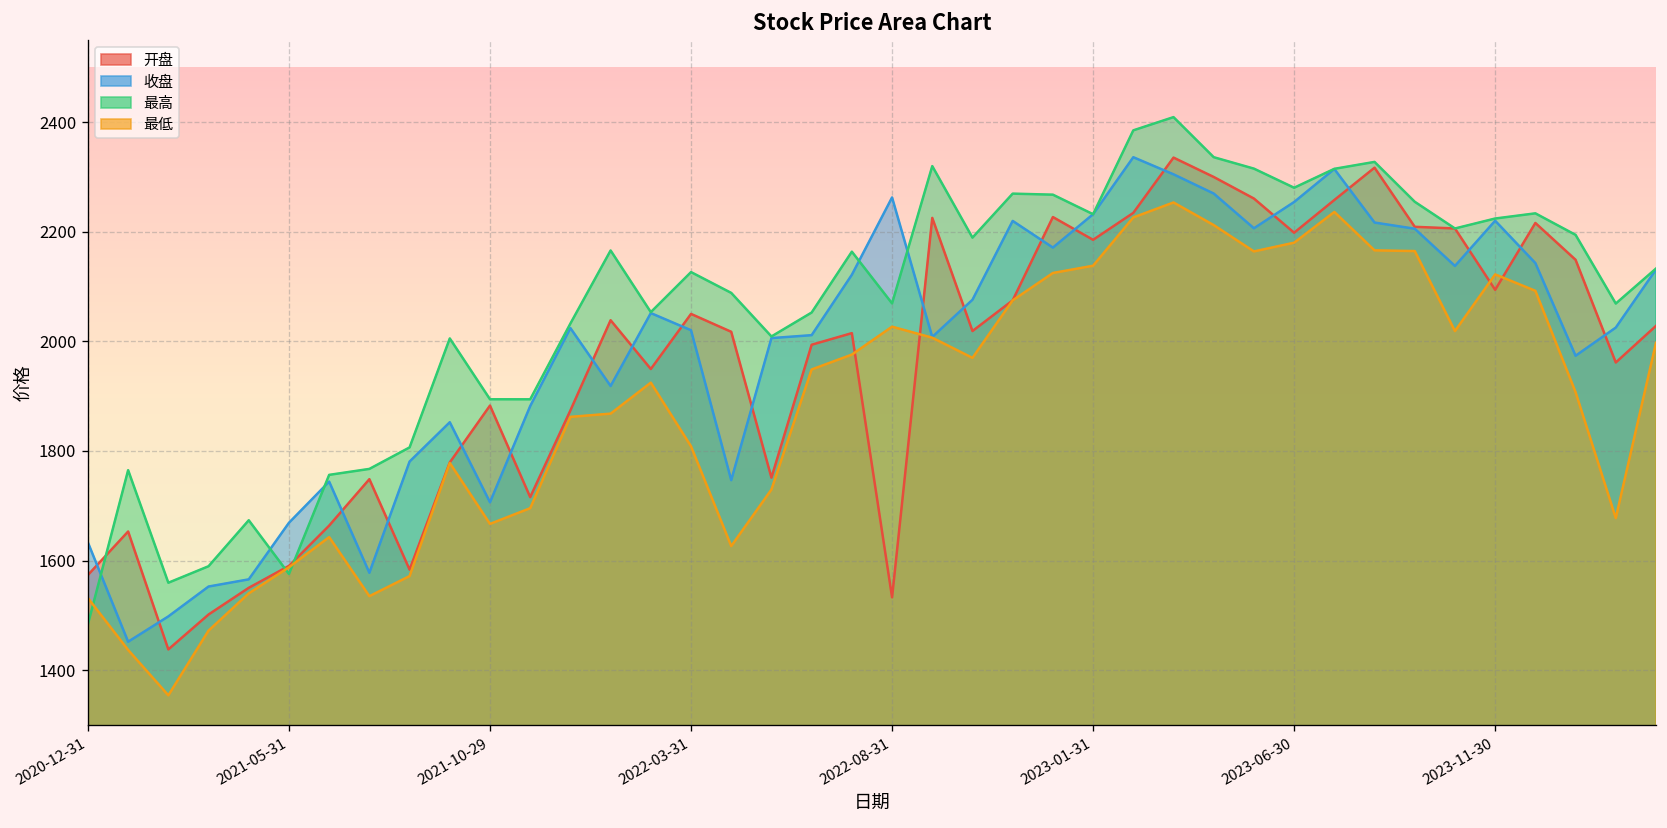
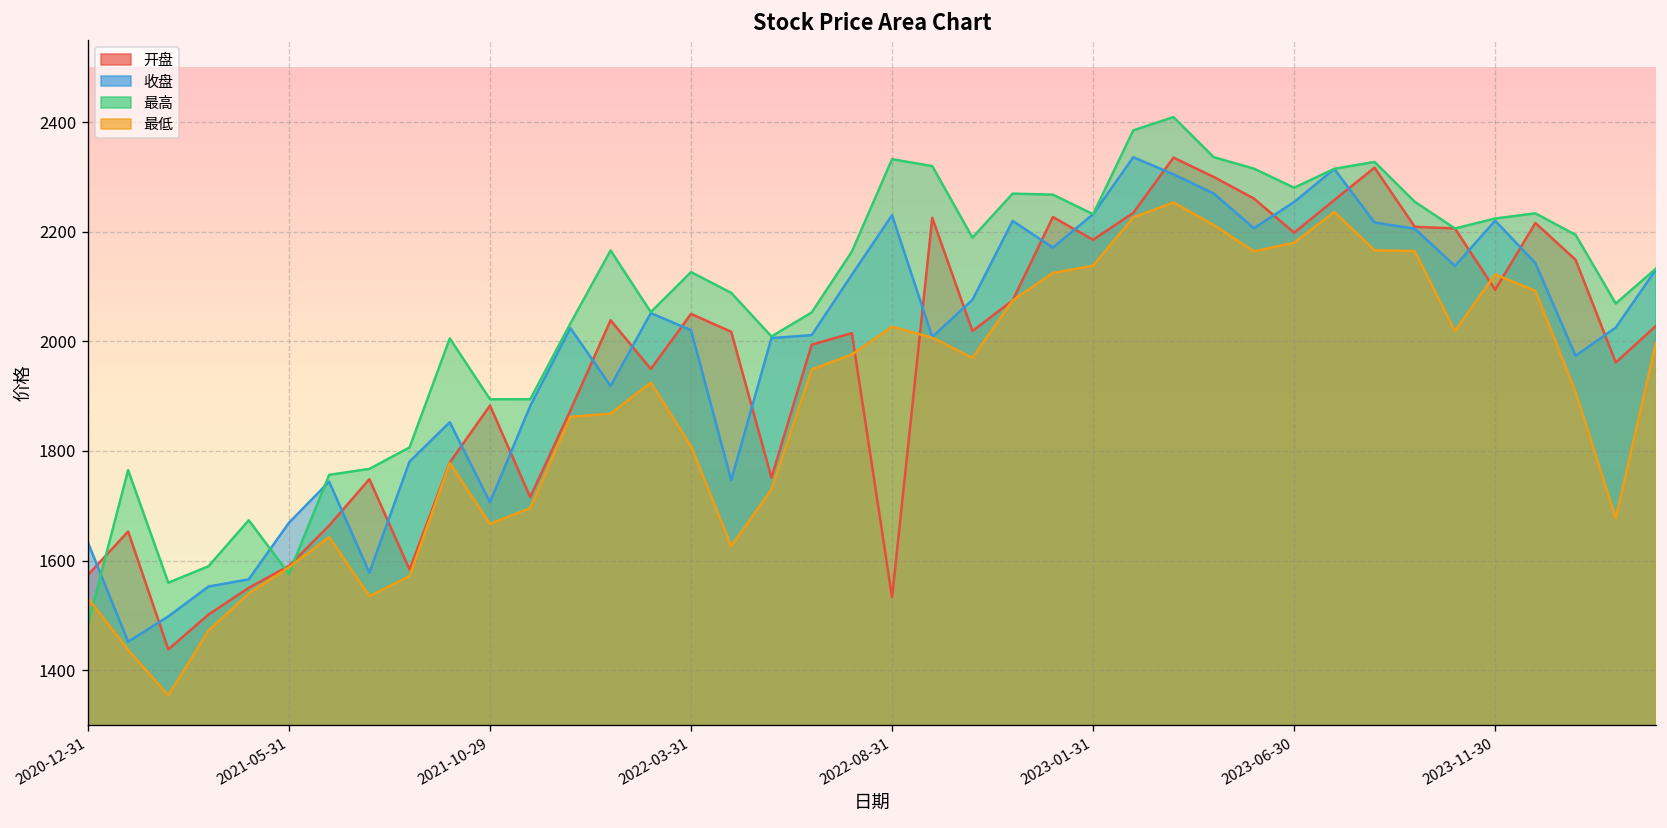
收盘, 2022-08-31: 2260 -> 2230
最高, 2022-08-31: 2070 -> 2330
